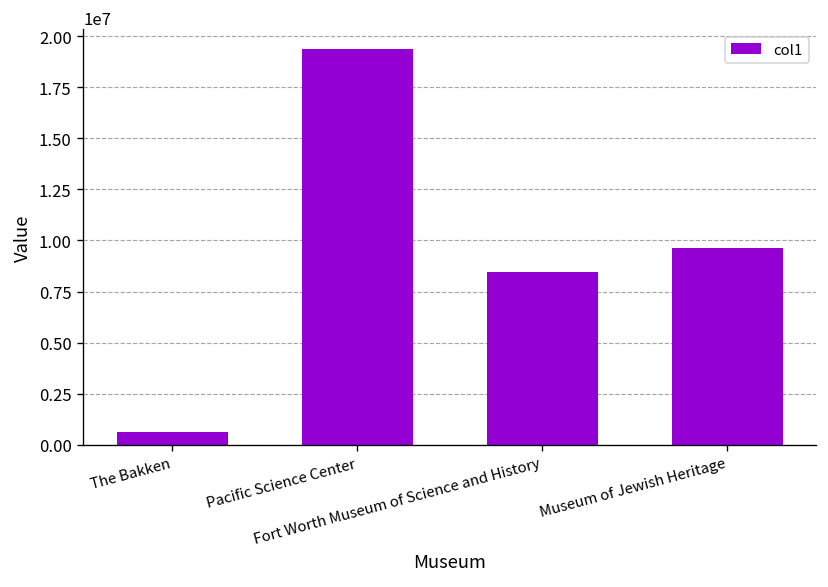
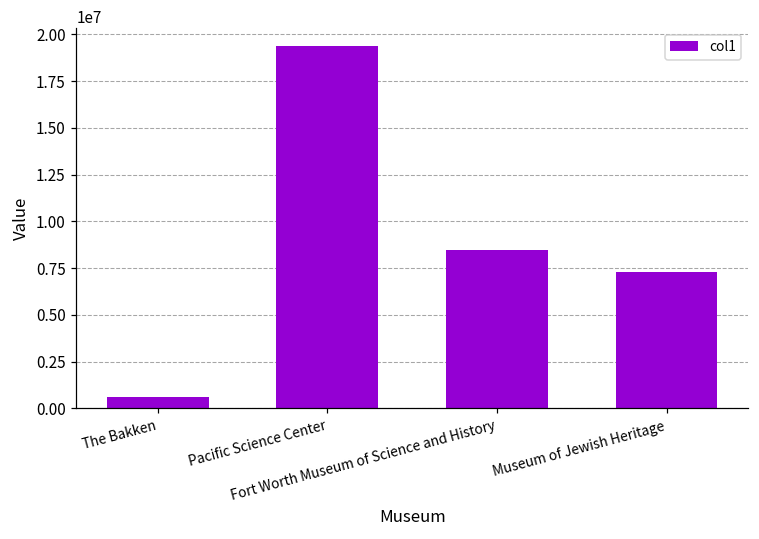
Museum of Jewish Heritage: 9700000 -> 7300000
